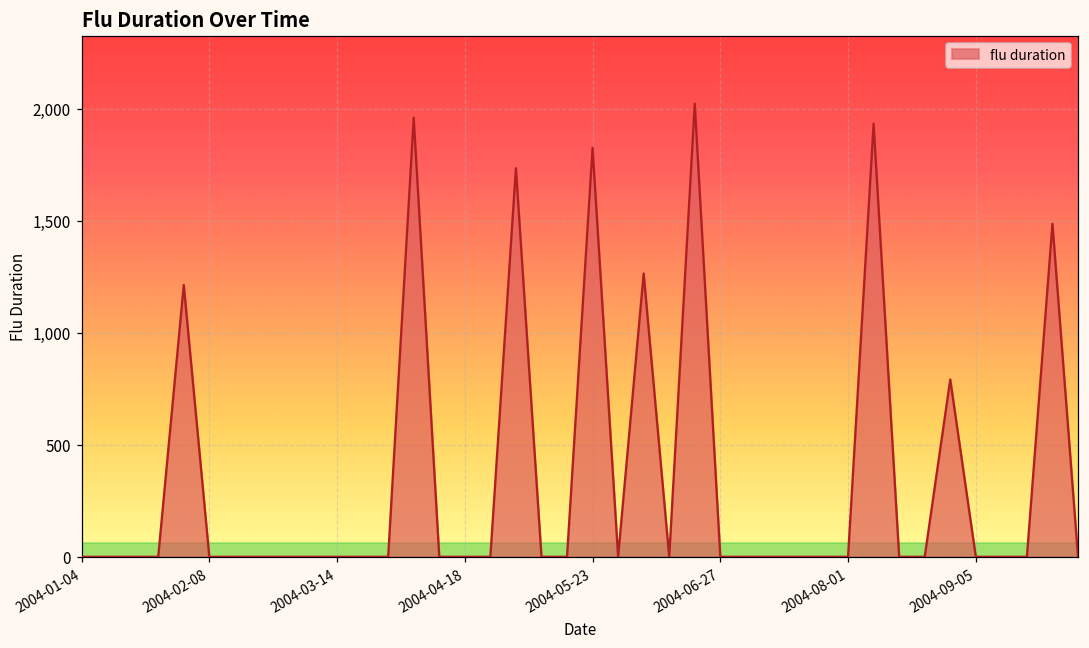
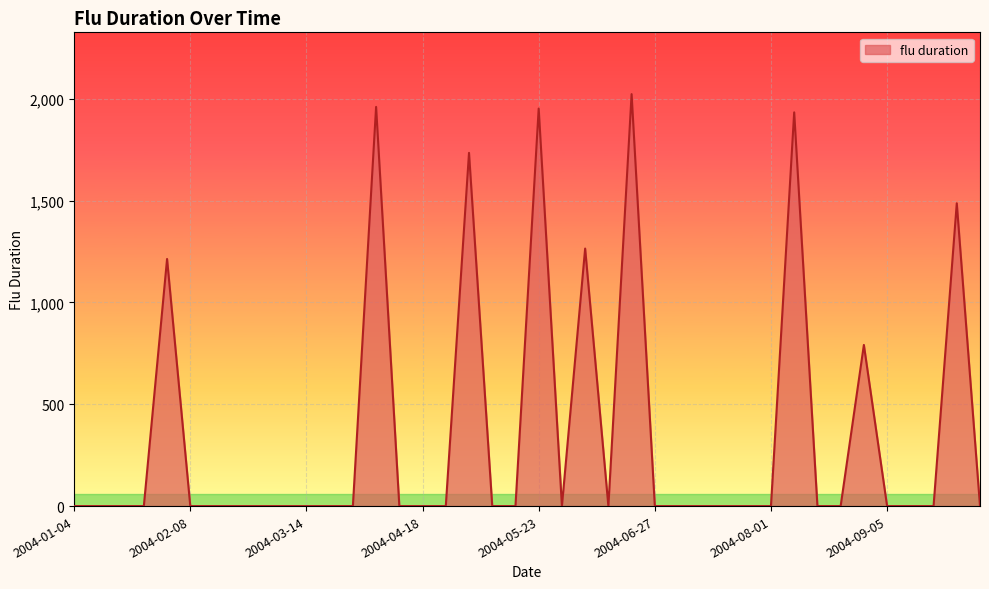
2004-05-23: 1,830 -> 1,950
